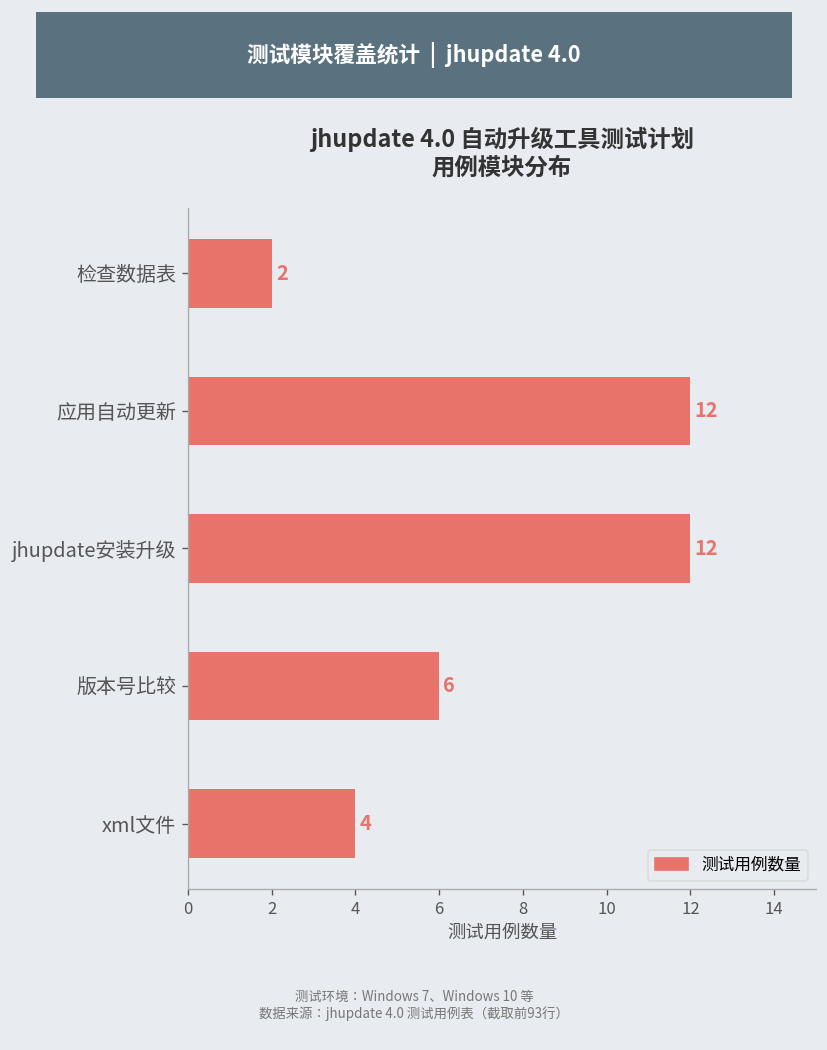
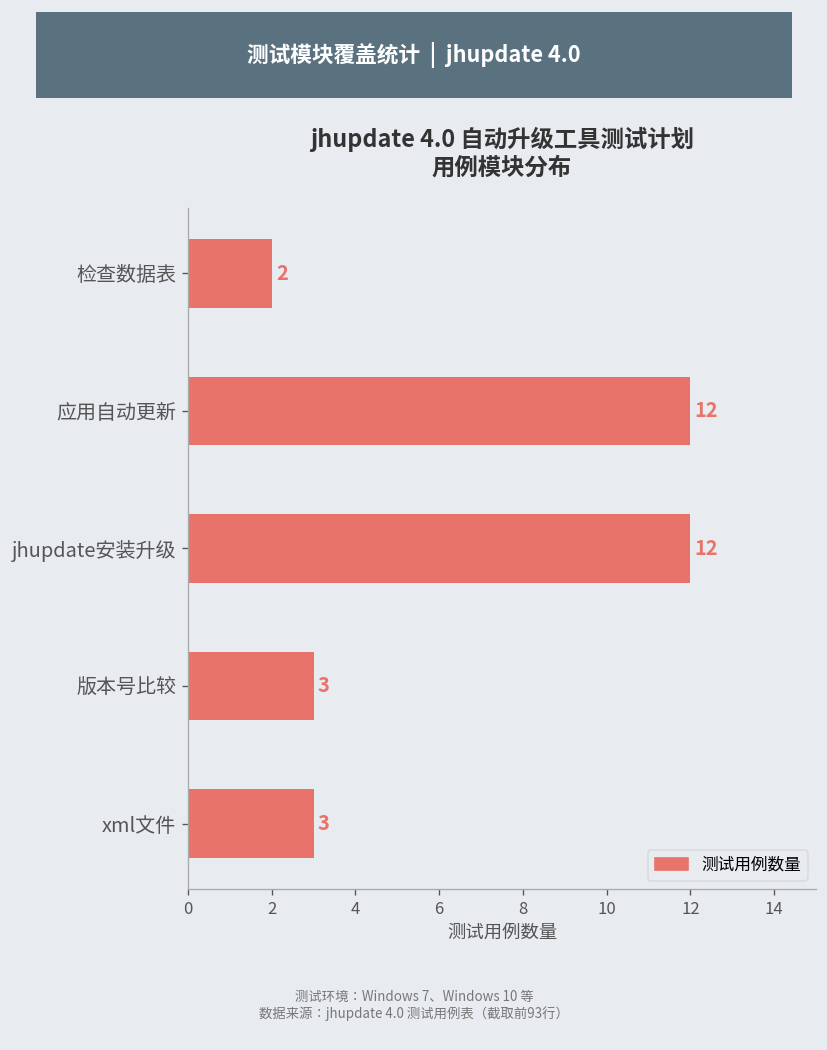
版本号比较: 6 -> 3
xml文件: 4 -> 3
